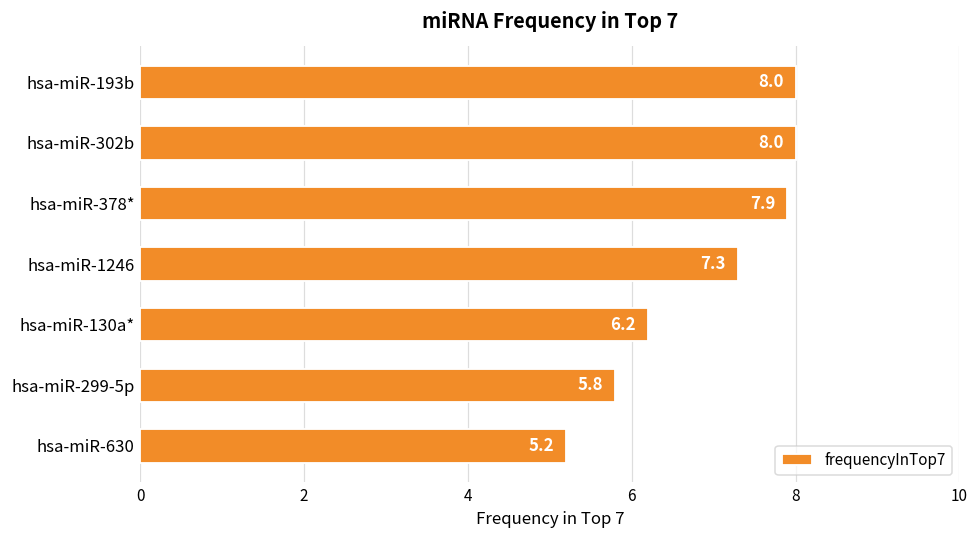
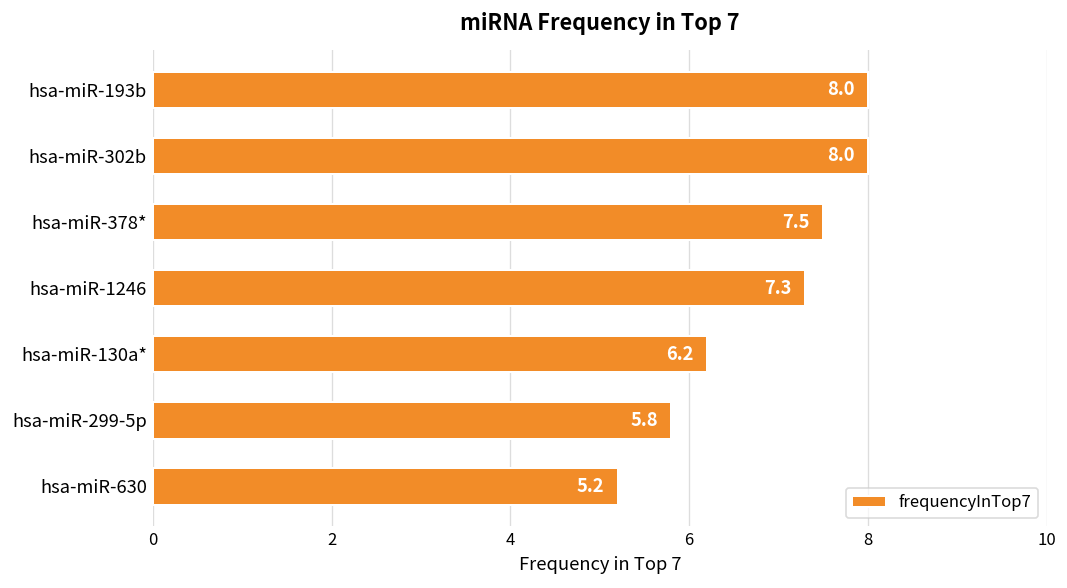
hsa-miR-378*: 7.9 -> 7.5
